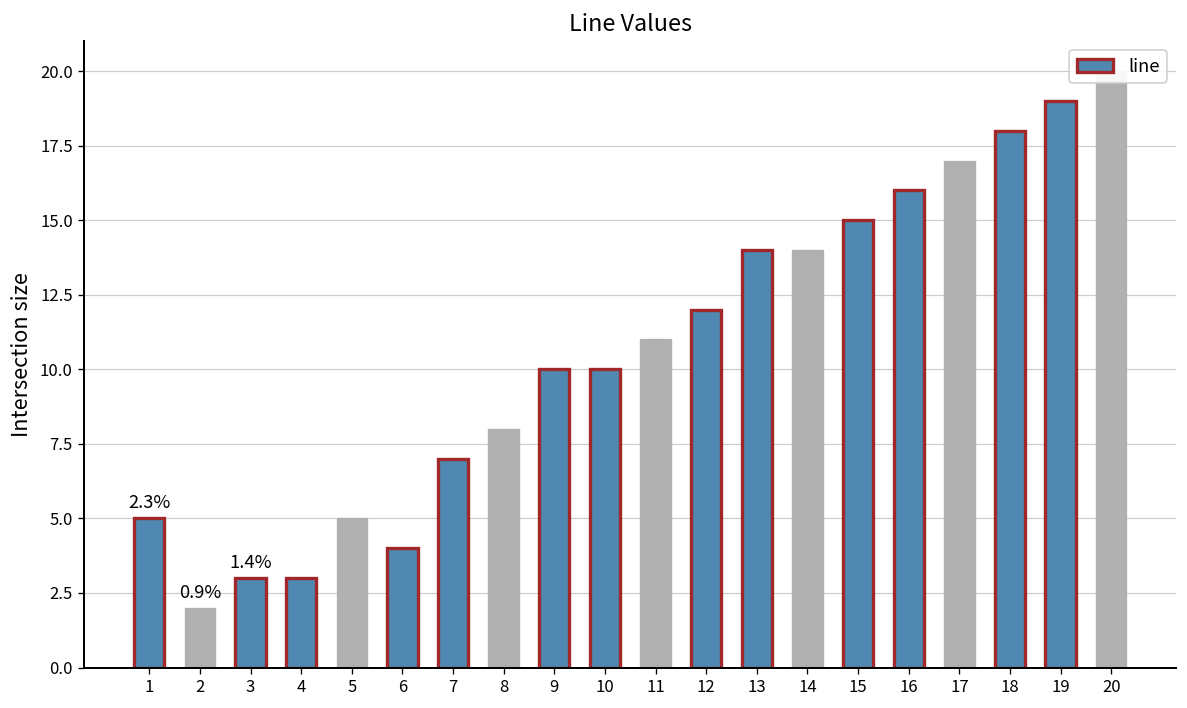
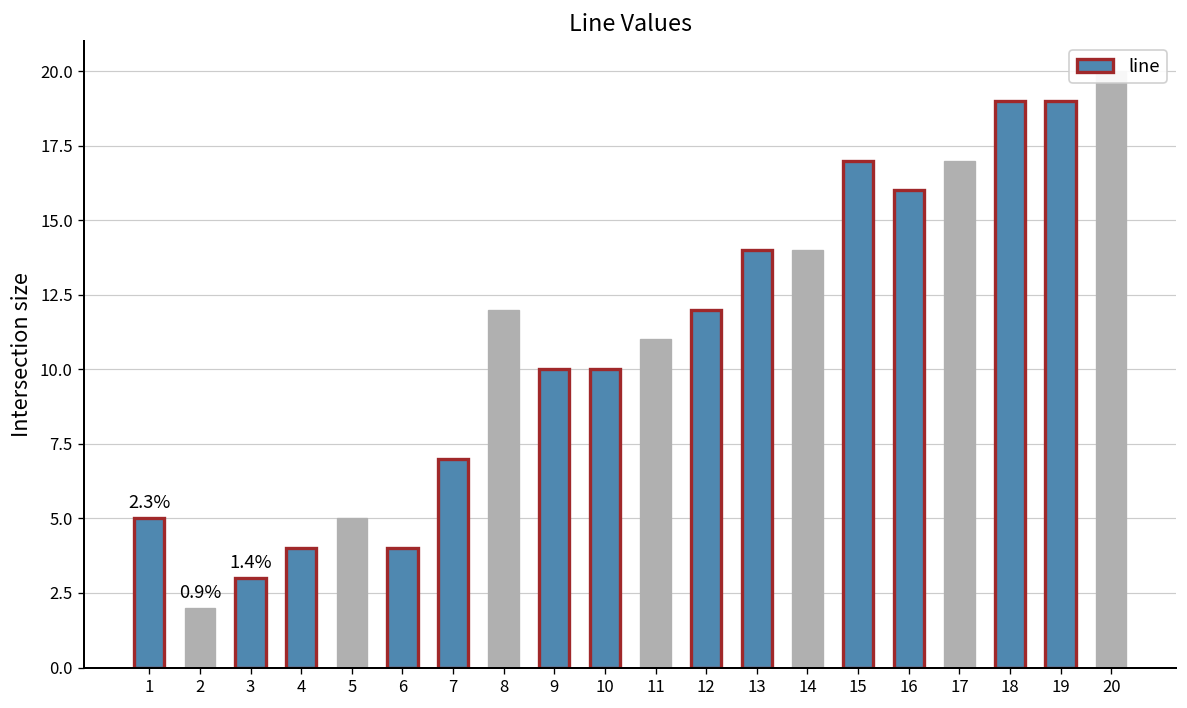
4: 3 -> 4
8: 8 -> 12
15: 15 -> 17
18: 18 -> 19
